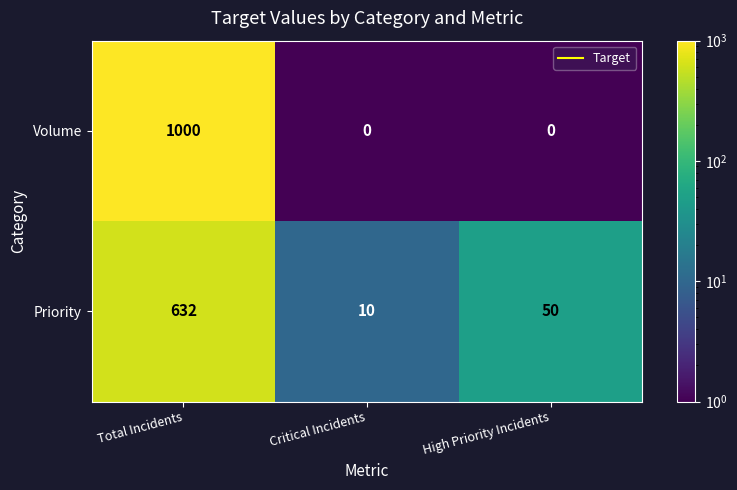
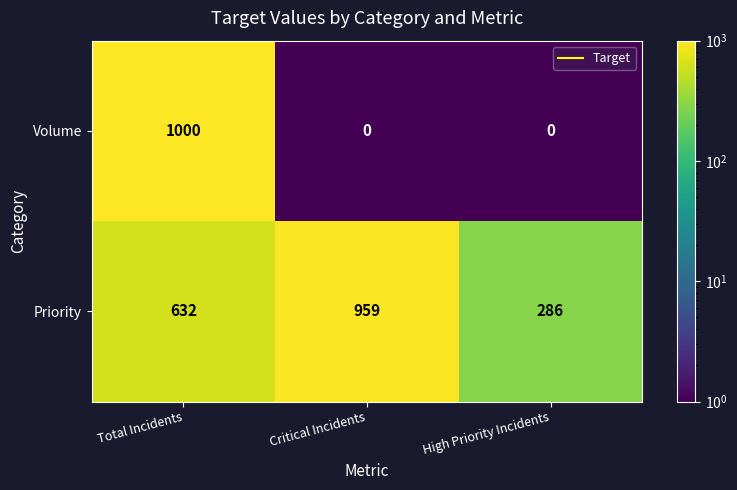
Priority, Critical Incidents: 10 -> 959
Priority, High Priority Incidents: 50 -> 286
